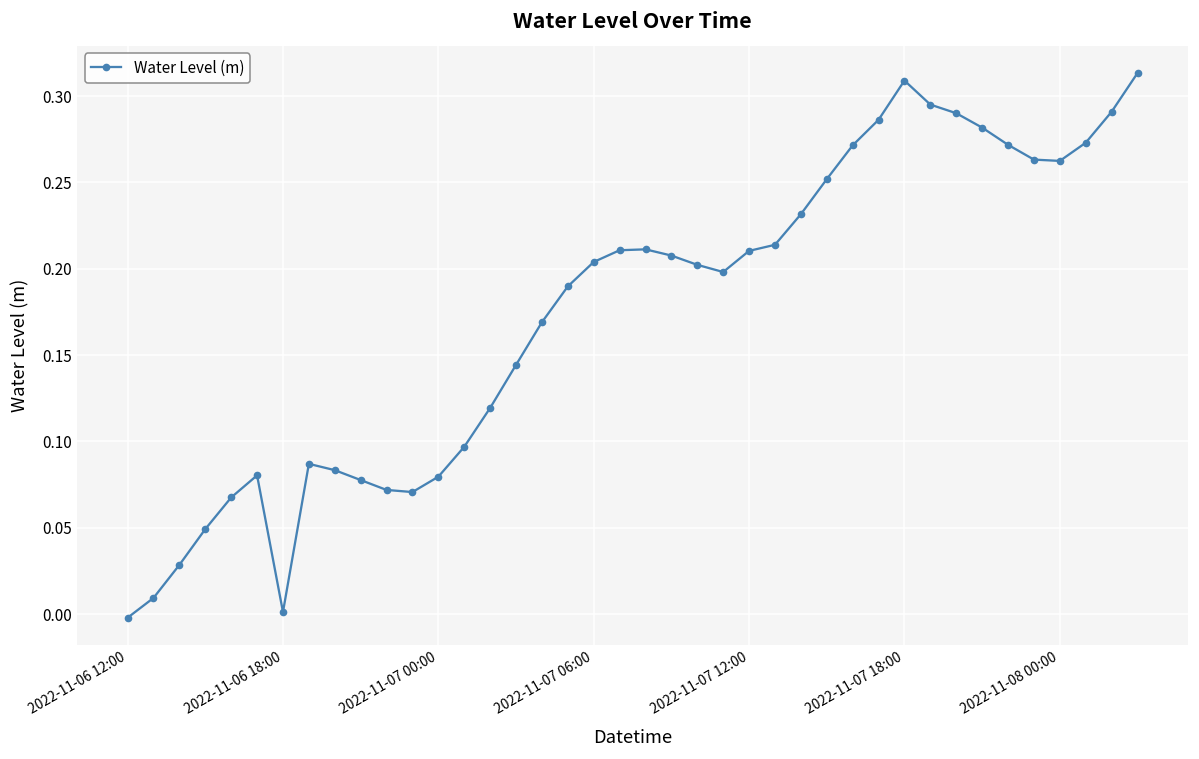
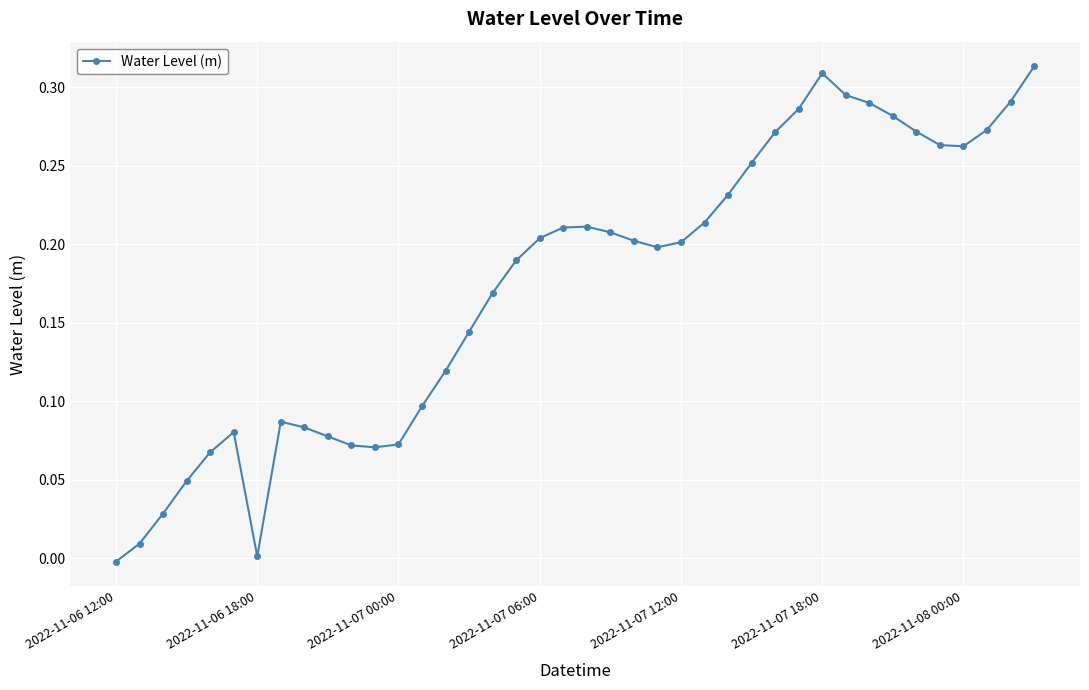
2022-11-07 00:00: 0.080 -> 0.073
2022-11-07 12:00: 0.210 -> 0.201
